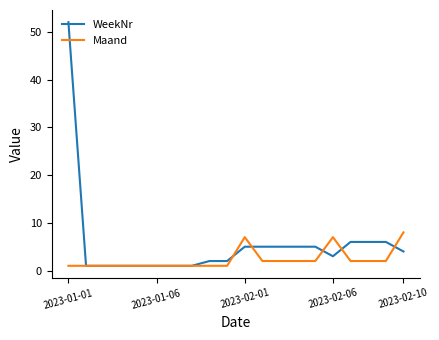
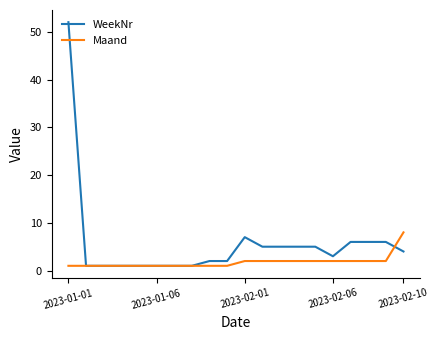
WeekNr, 2023-02-01: 5 -> 7
Maand, 2023-02-01: 7 -> 2
Maand, 2023-02-06: 7 -> 2
